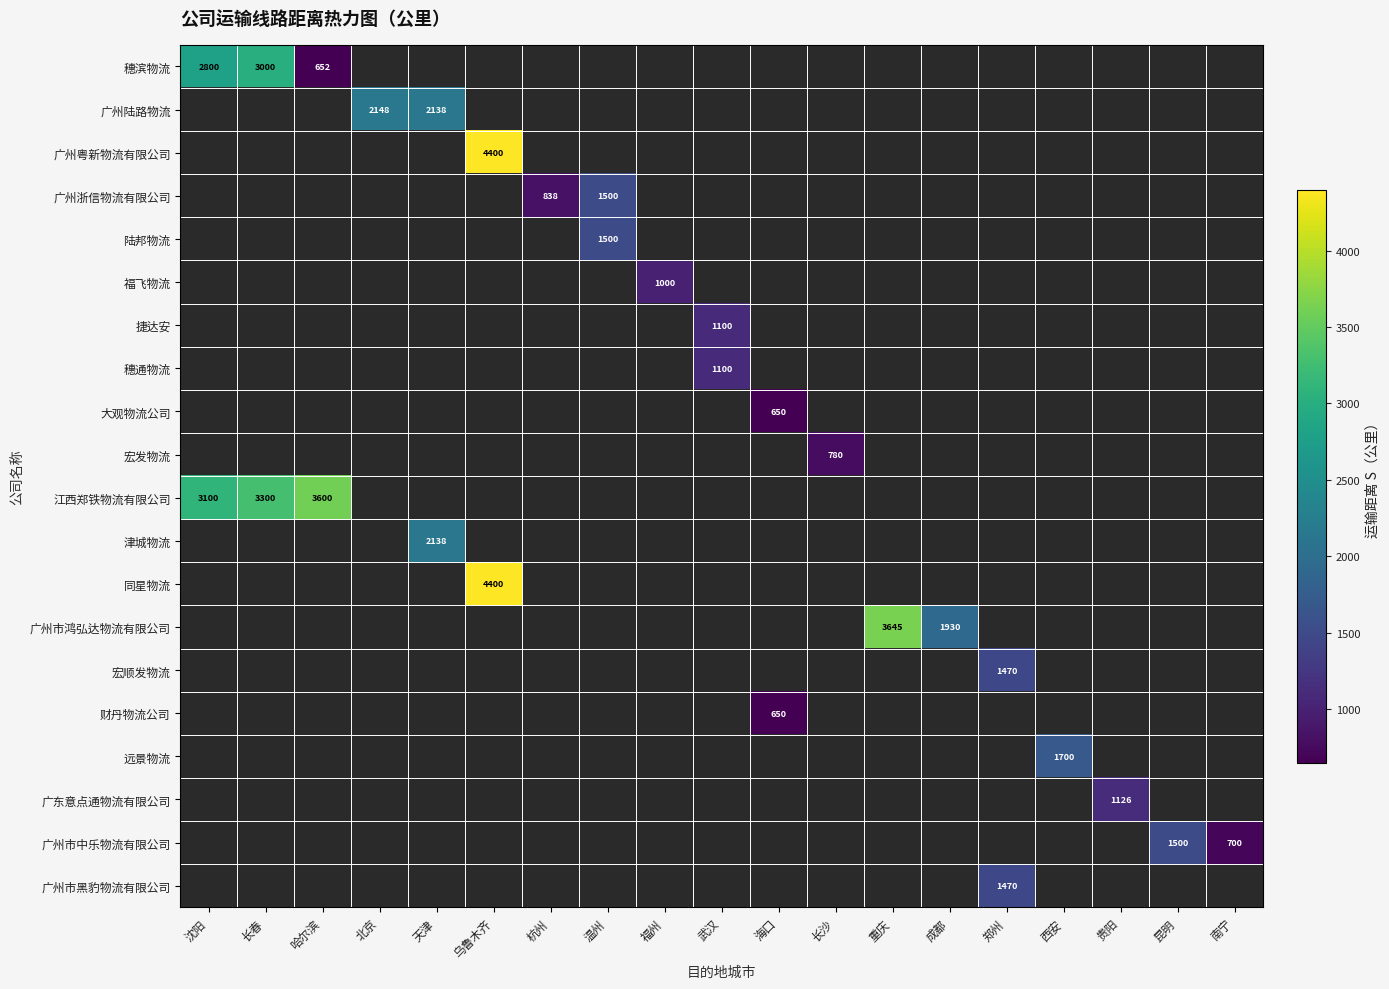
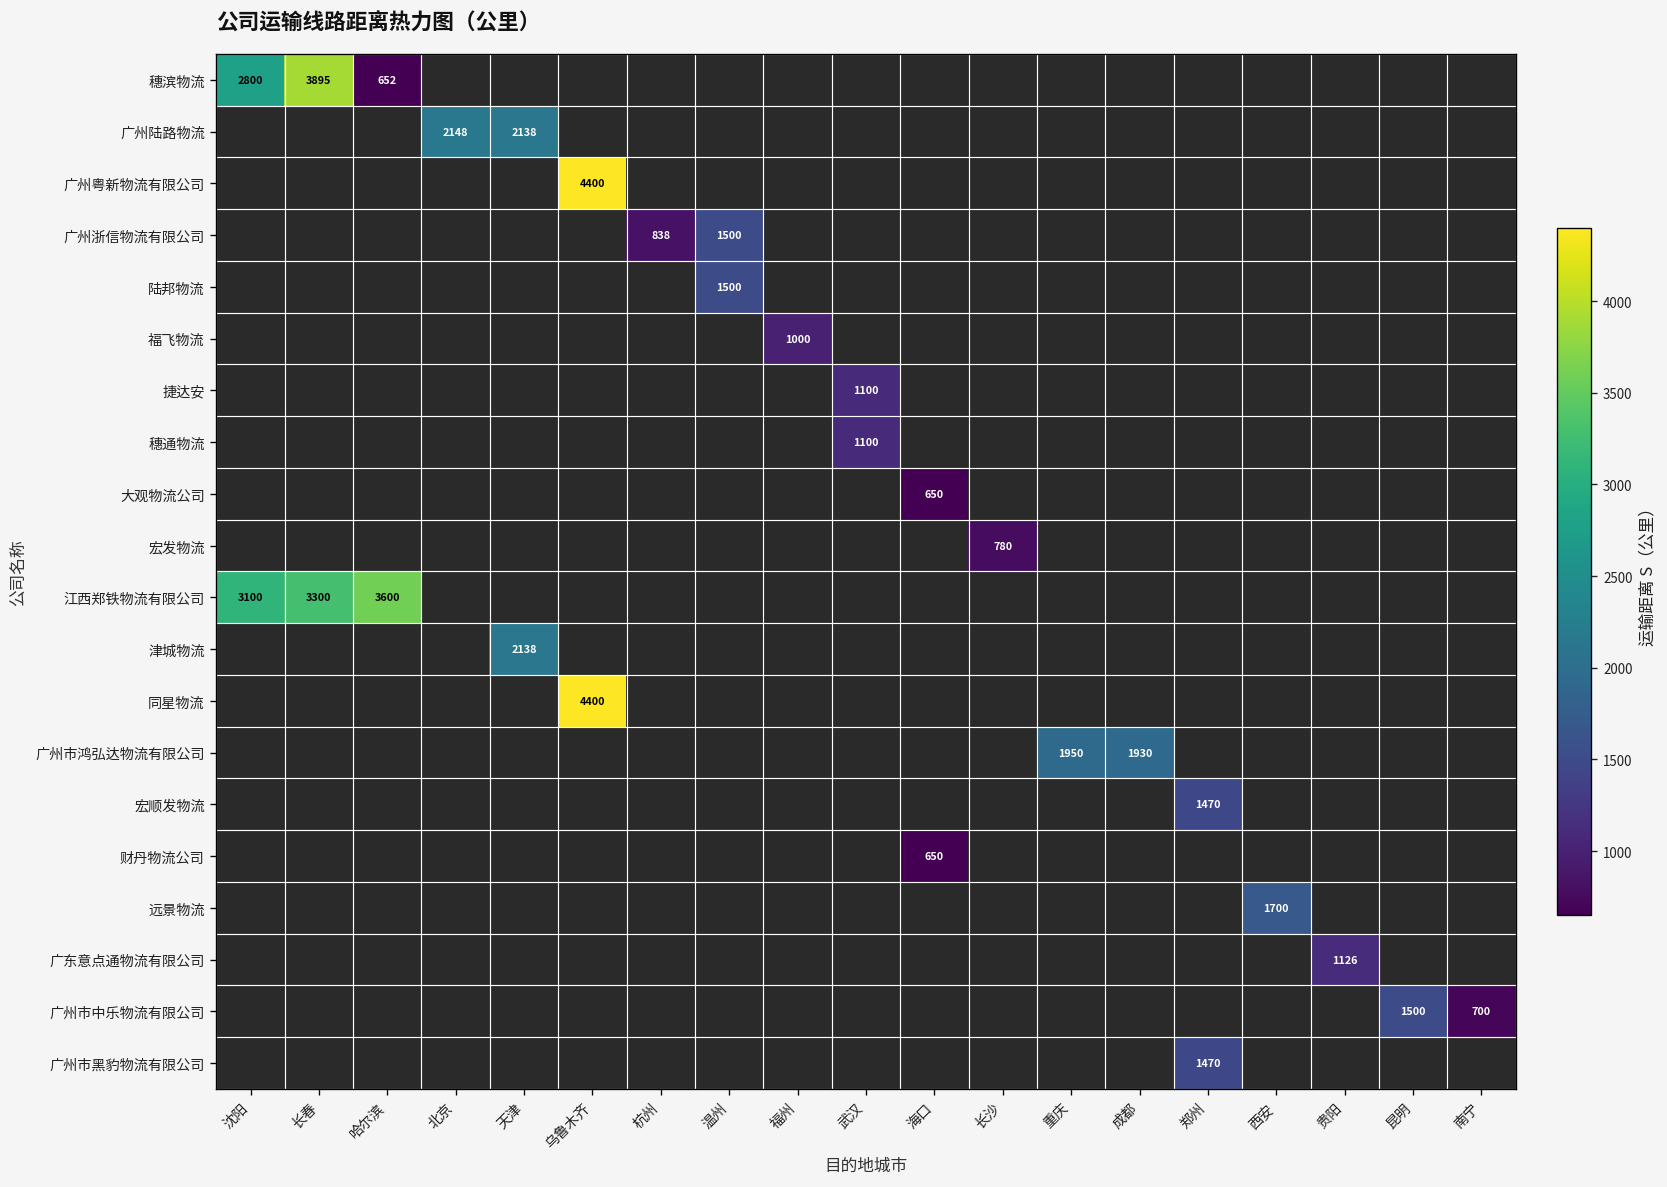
穗滨物流, 长春: 3000 -> 3895
广州市鸿弘达物流有限公司, 重庆: 3645 -> 1950
